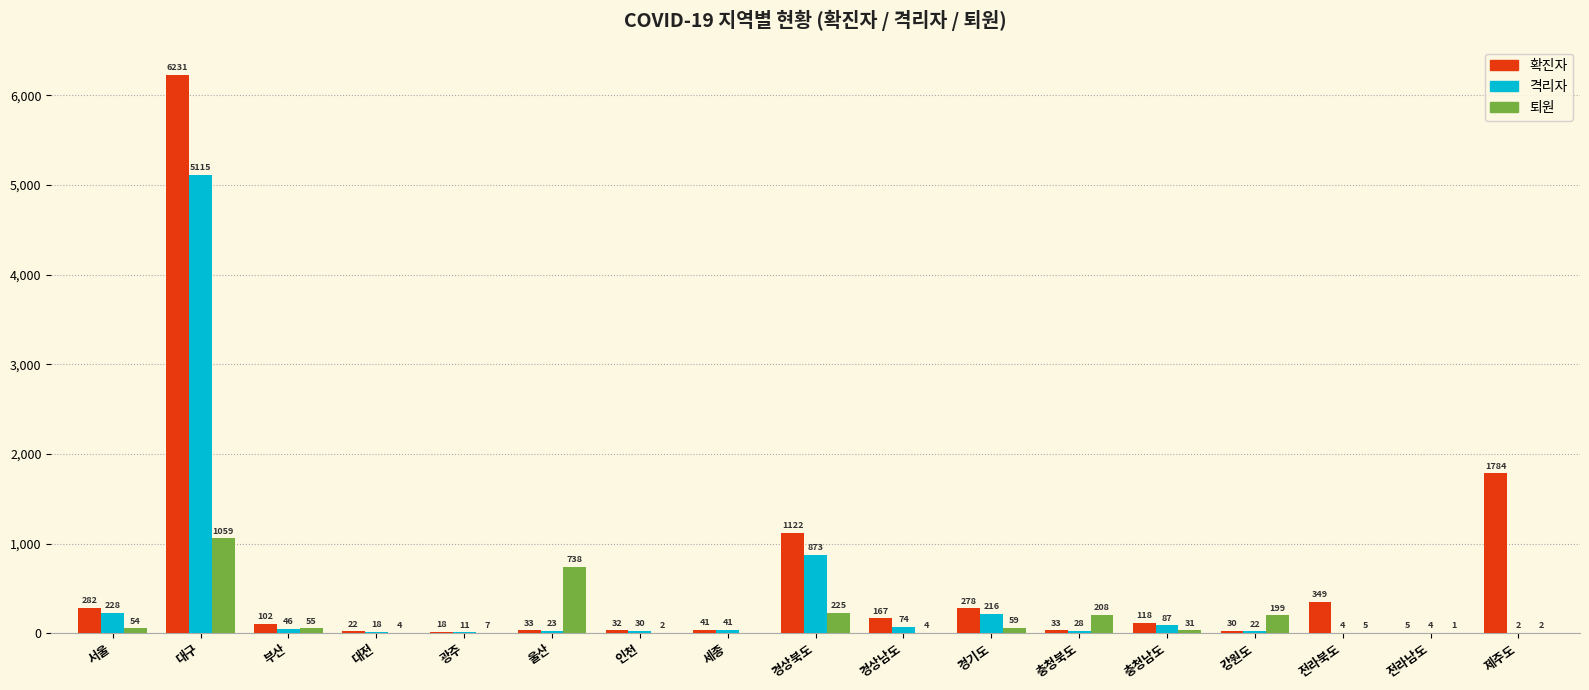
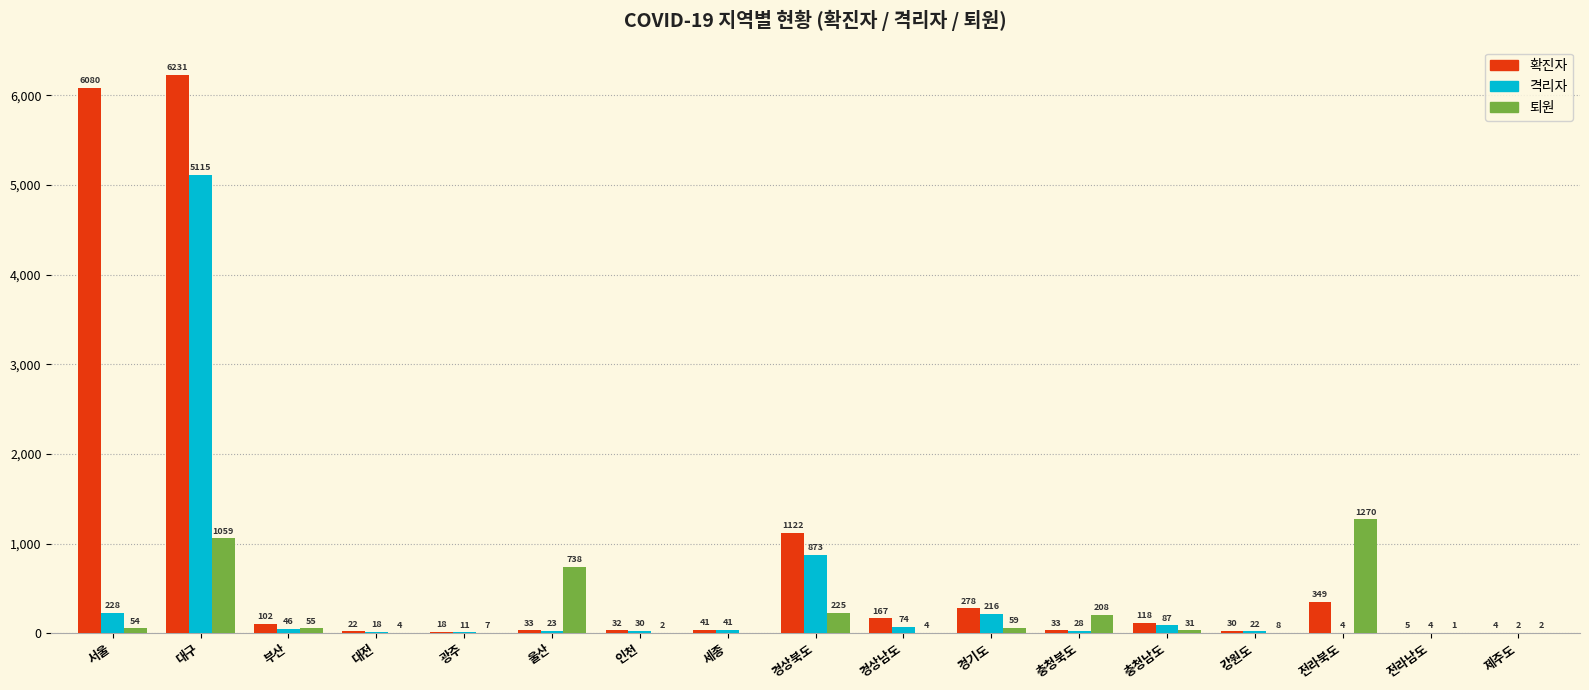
확진자, 서울: 282 -> 6080
퇴원, 강원도: 199 -> 8
퇴원, 전라북도: 5 -> 1270
확진자, 제주도: 1784 -> 4
